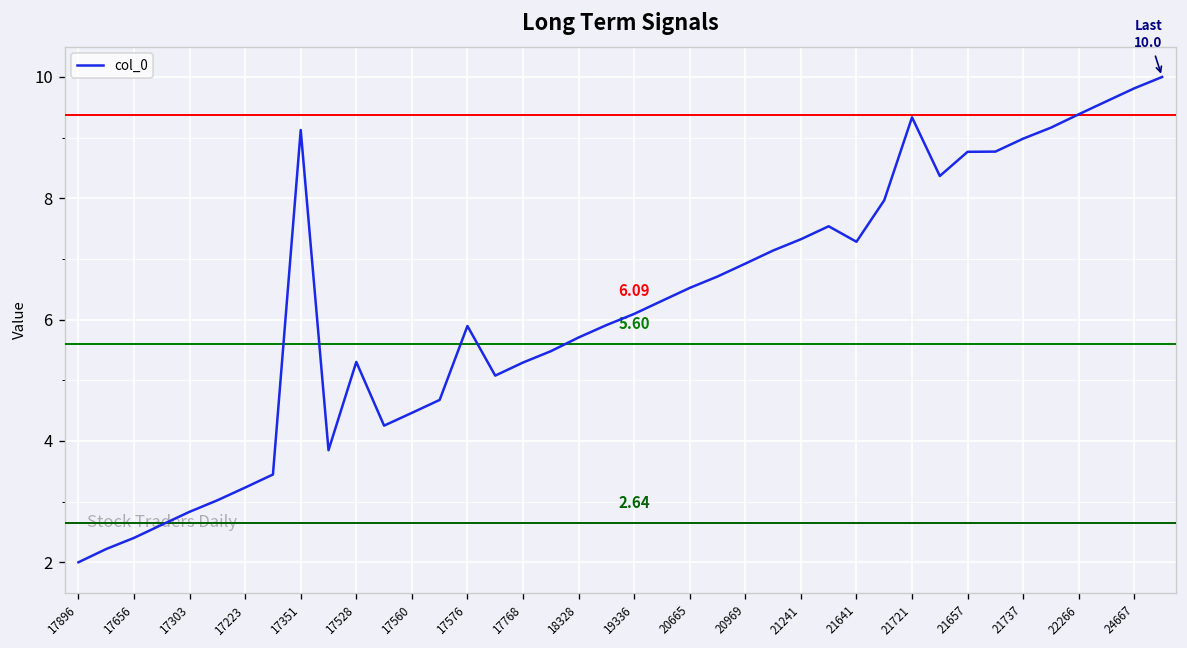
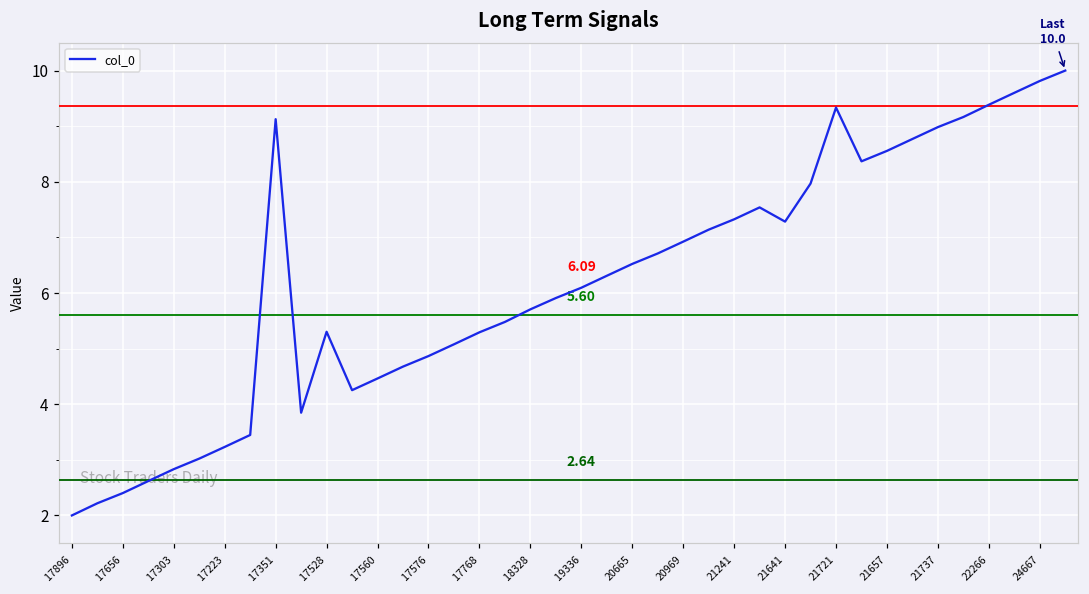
17576: 5.9 -> 4.9
21657: 8.8 -> 8.6
